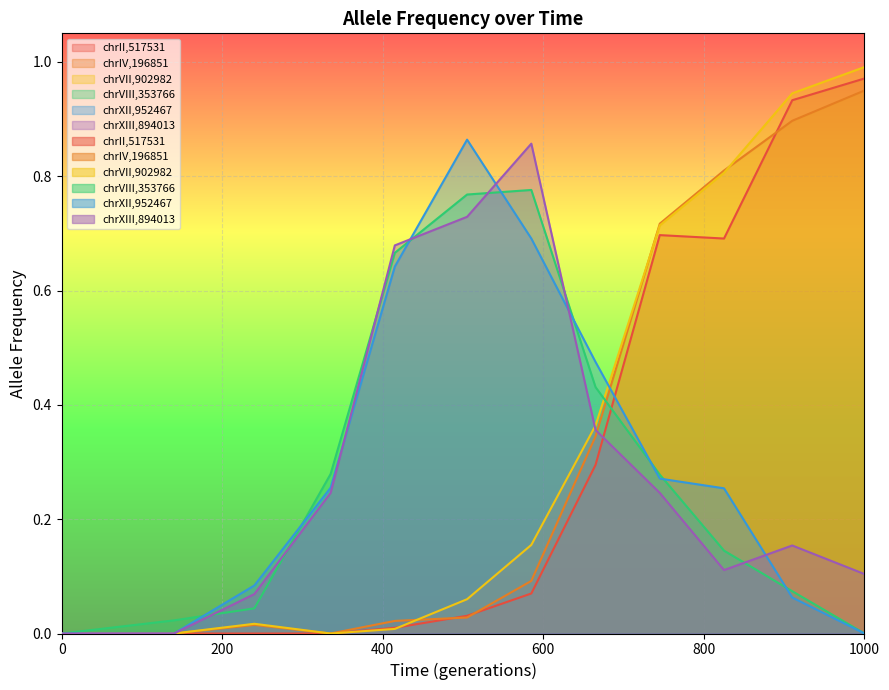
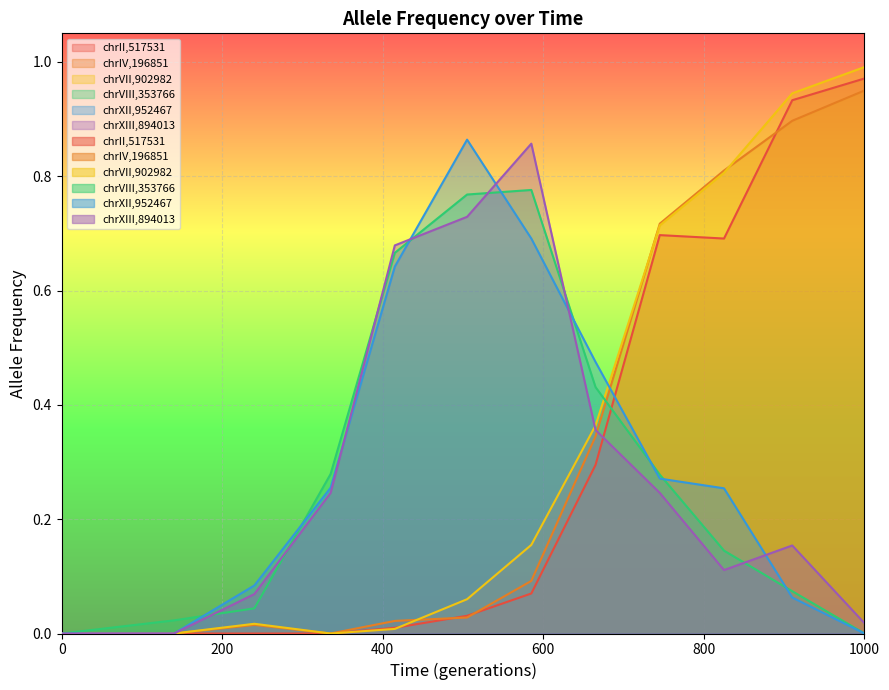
chrXIII,894013, 1000: 0.10 -> 0.02
